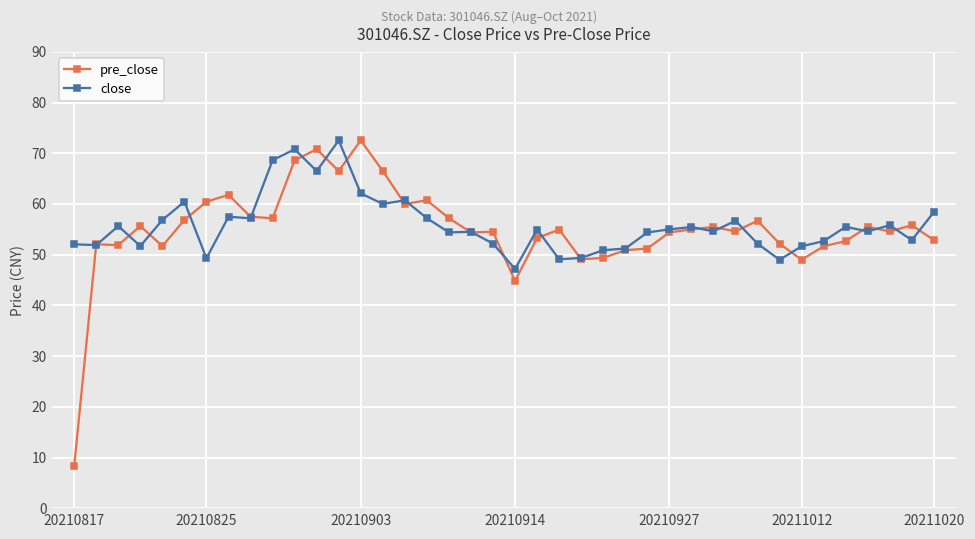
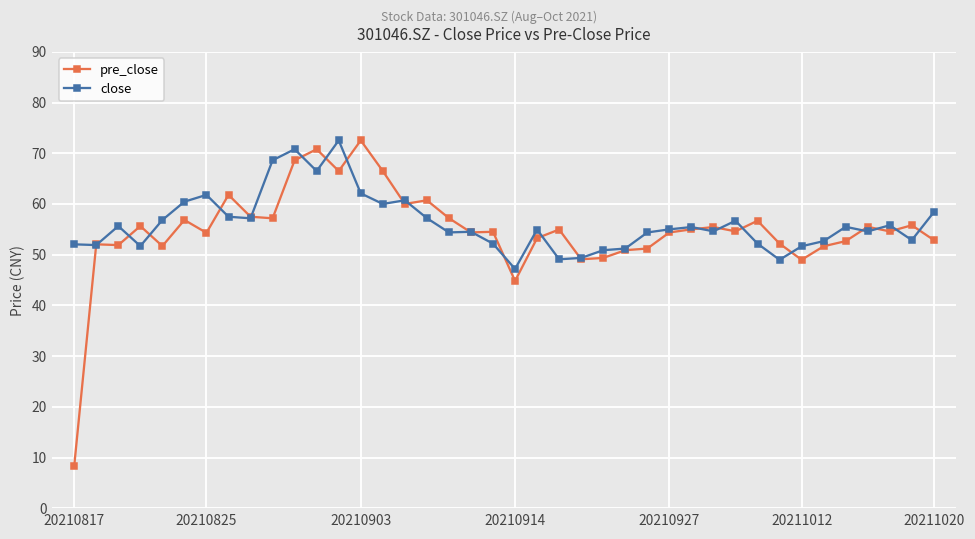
pre_close, 20210825: 60 -> 54
close, 20210825: 49 -> 62
